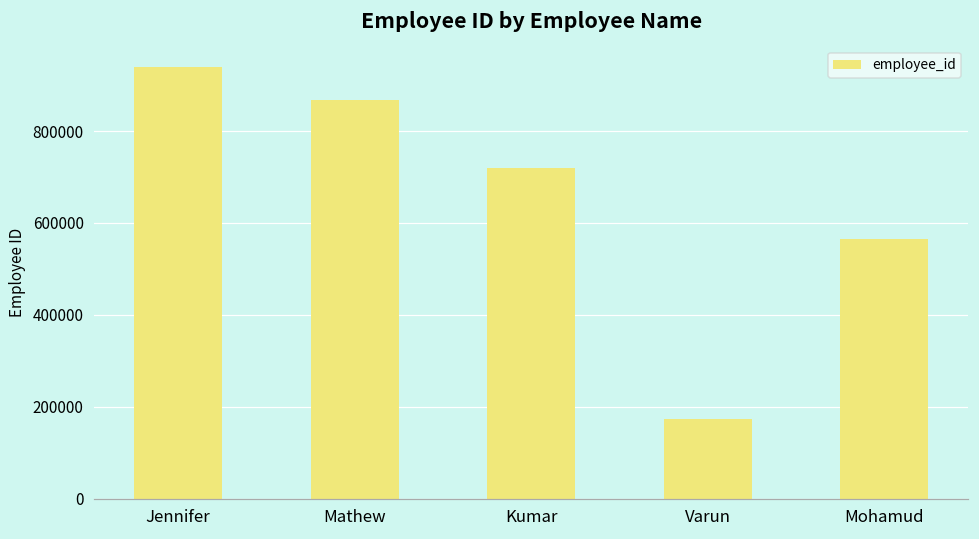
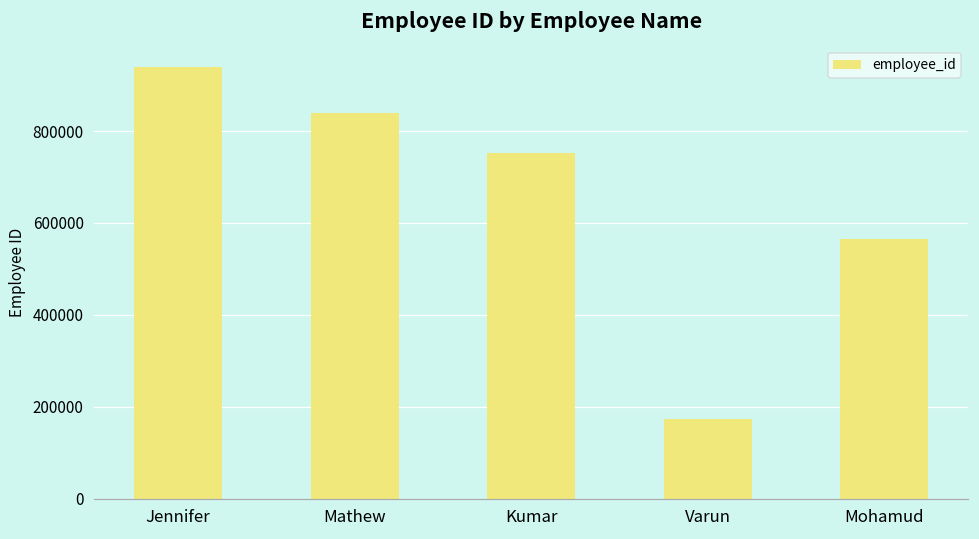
Mathew: 870000 -> 840000
Kumar: 720000 -> 750000
